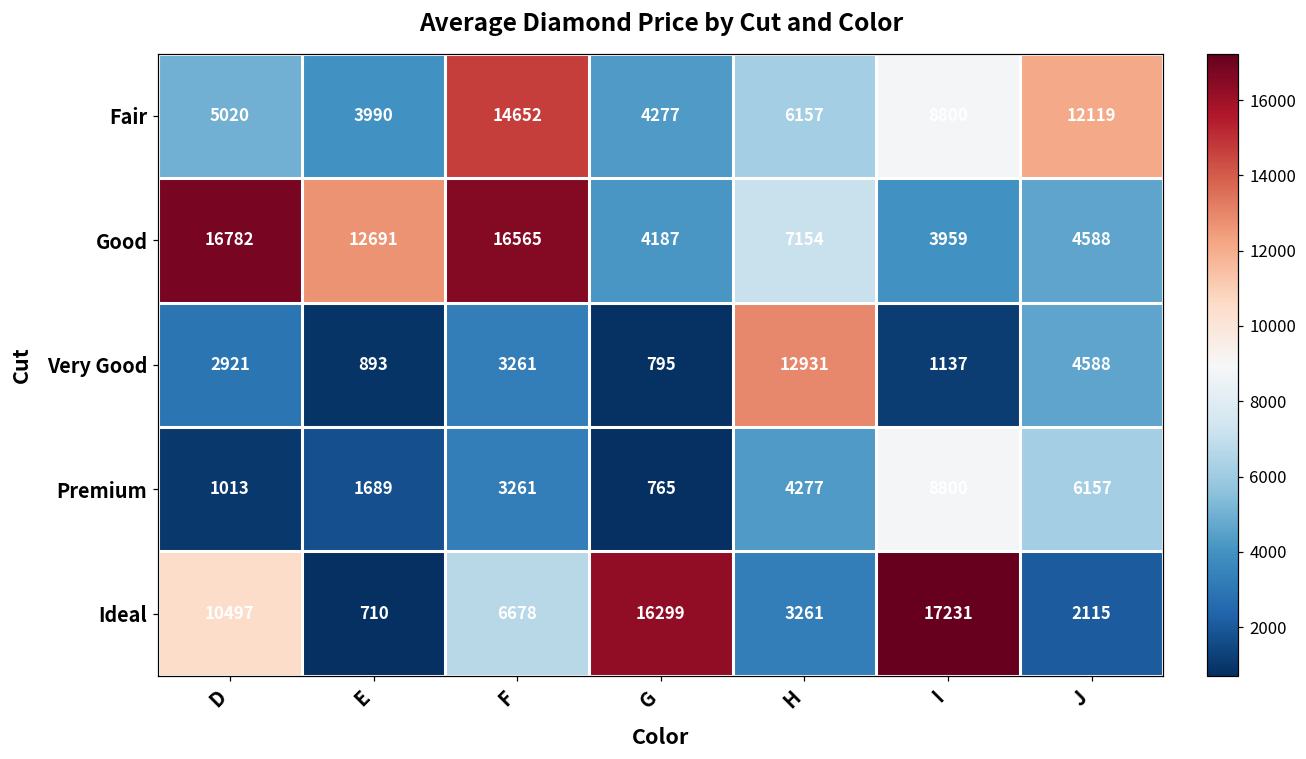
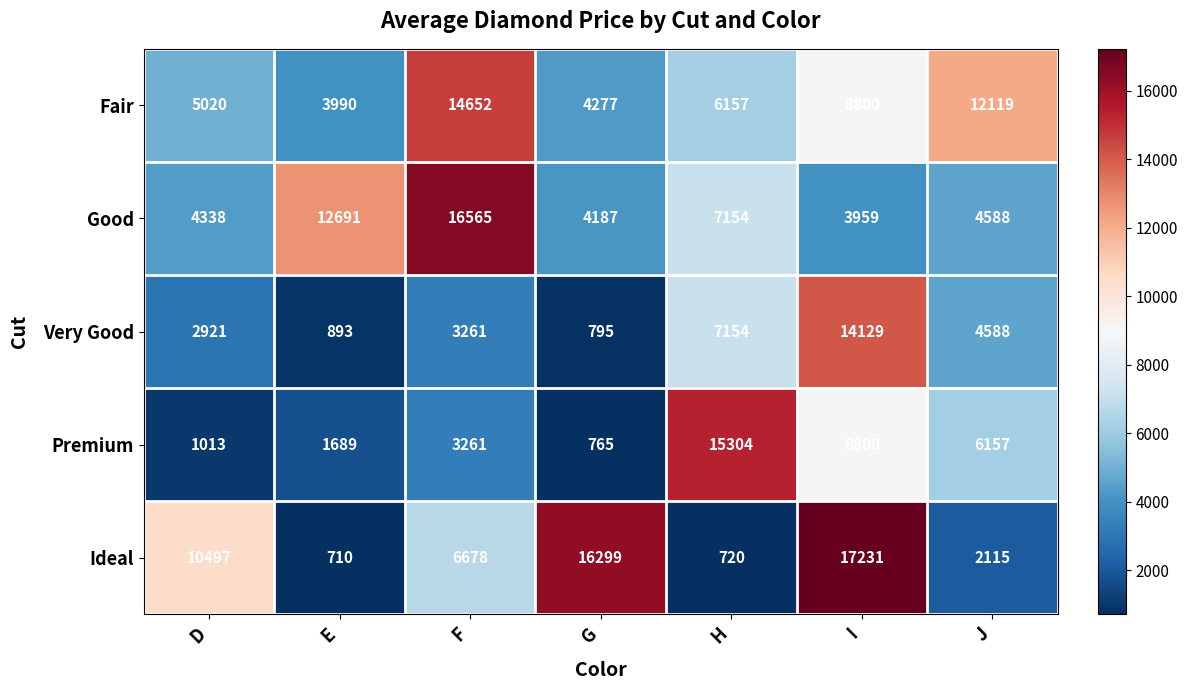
Good, D: 16782 -> 4338
Very Good, H: 12931 -> 7154
Very Good, I: 1137 -> 14129
Premium, H: 4277 -> 15304
Ideal, H: 3261 -> 720
